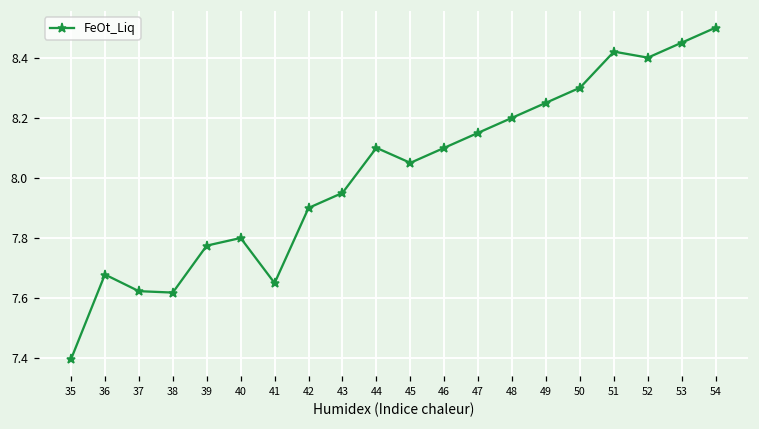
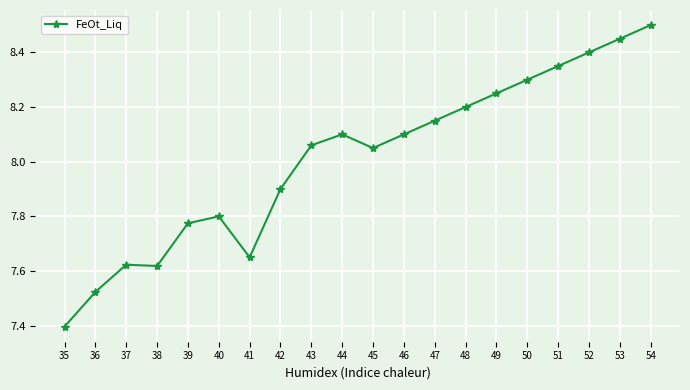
36: 7.68 -> 7.52
43: 7.95 -> 8.06
51: 8.42 -> 8.35
